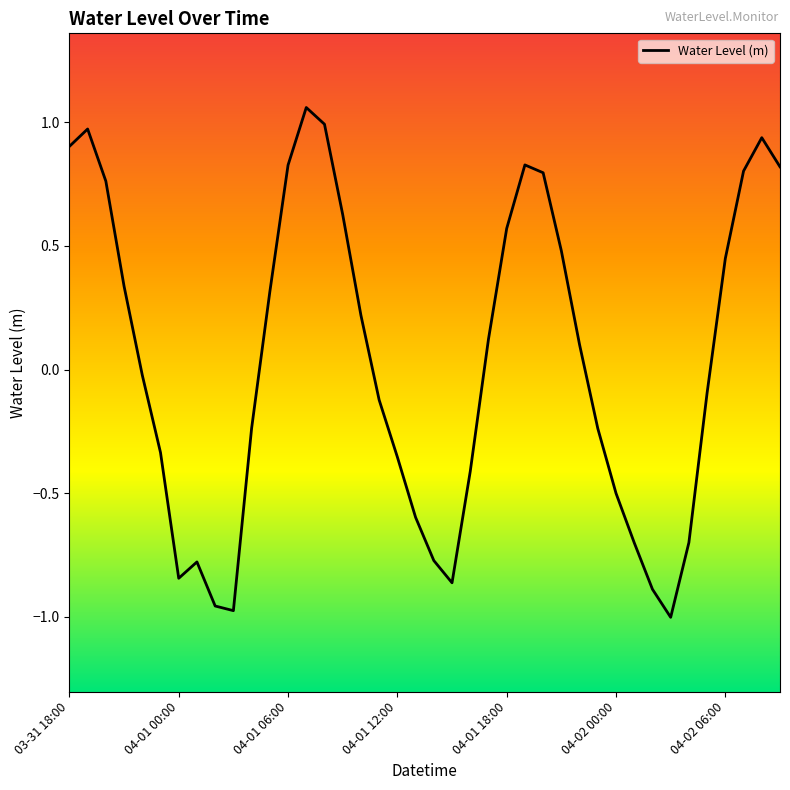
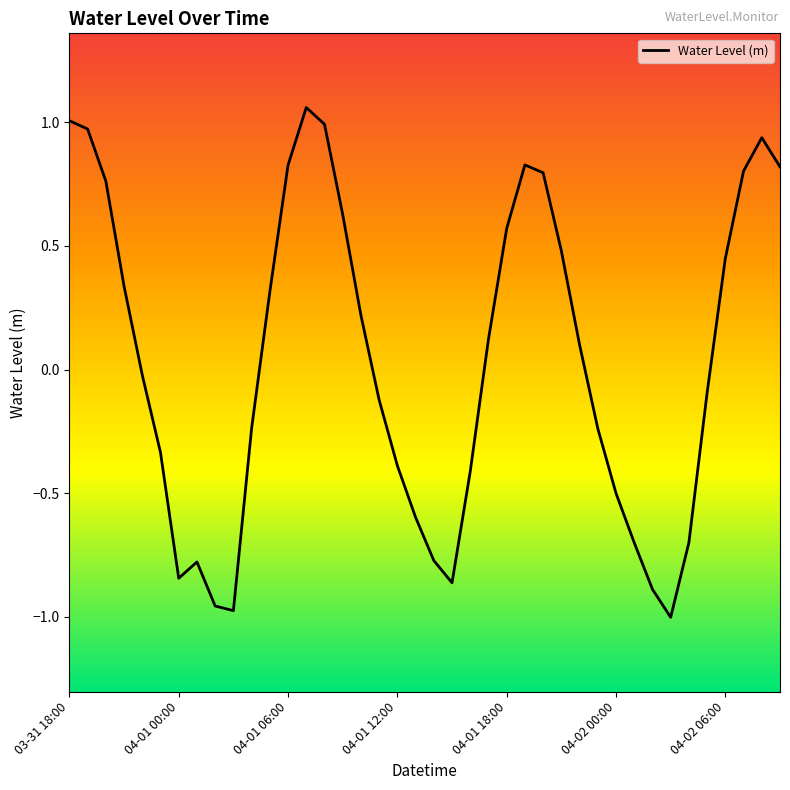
03-31 18:00: 0.90 -> 1.01
04-01 12:00: -0.35 -> -0.39
